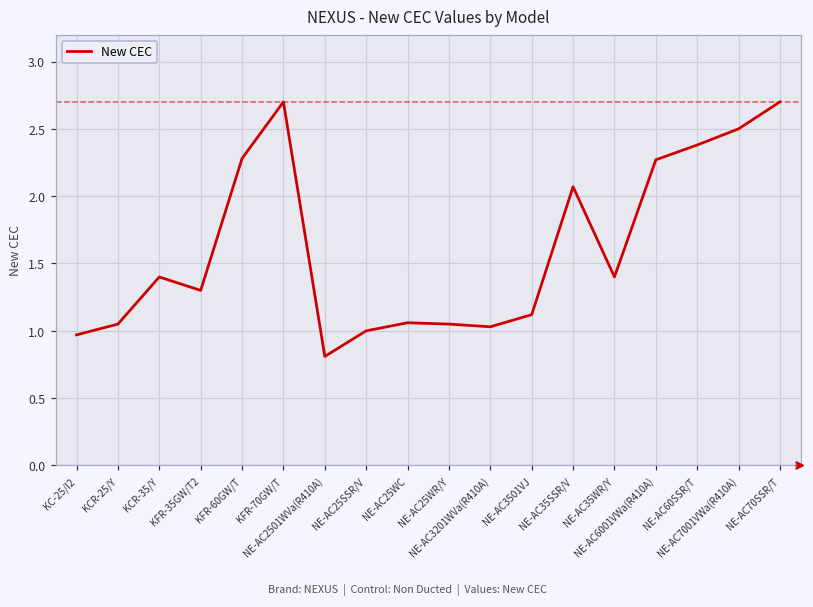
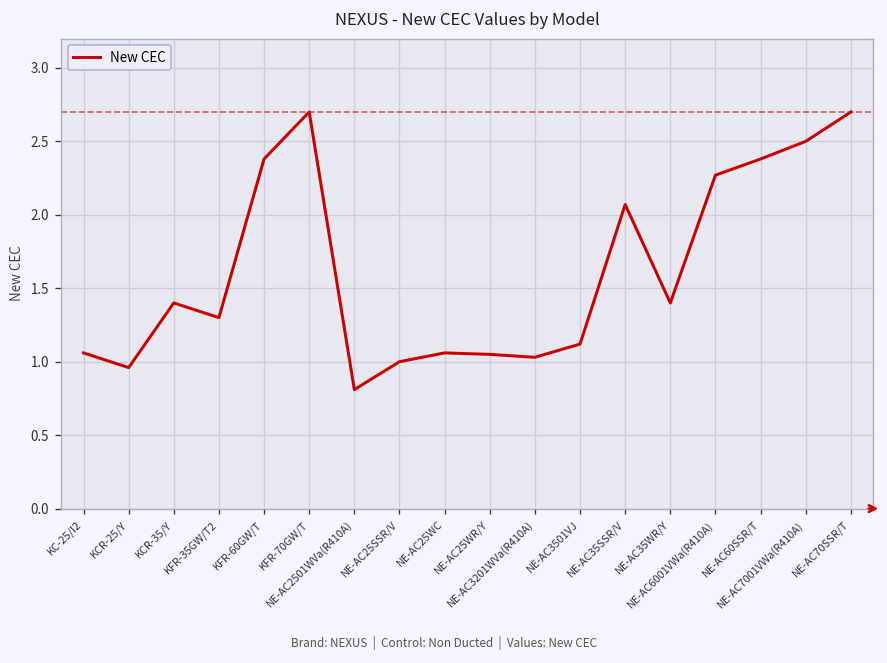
KC-25/I2: 0.97 -> 1.06
KCR-25/Y: 1.05 -> 0.96
KFR-60GW/T: 2.28 -> 2.38
